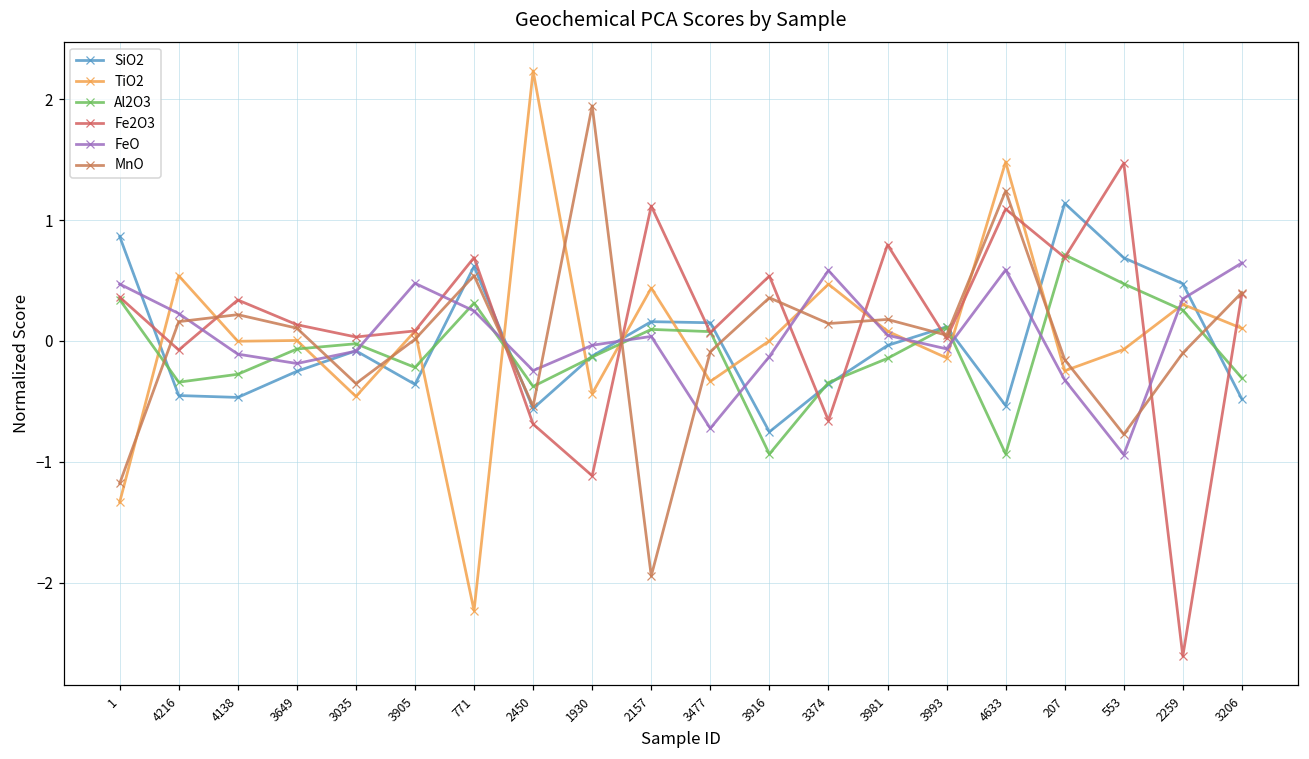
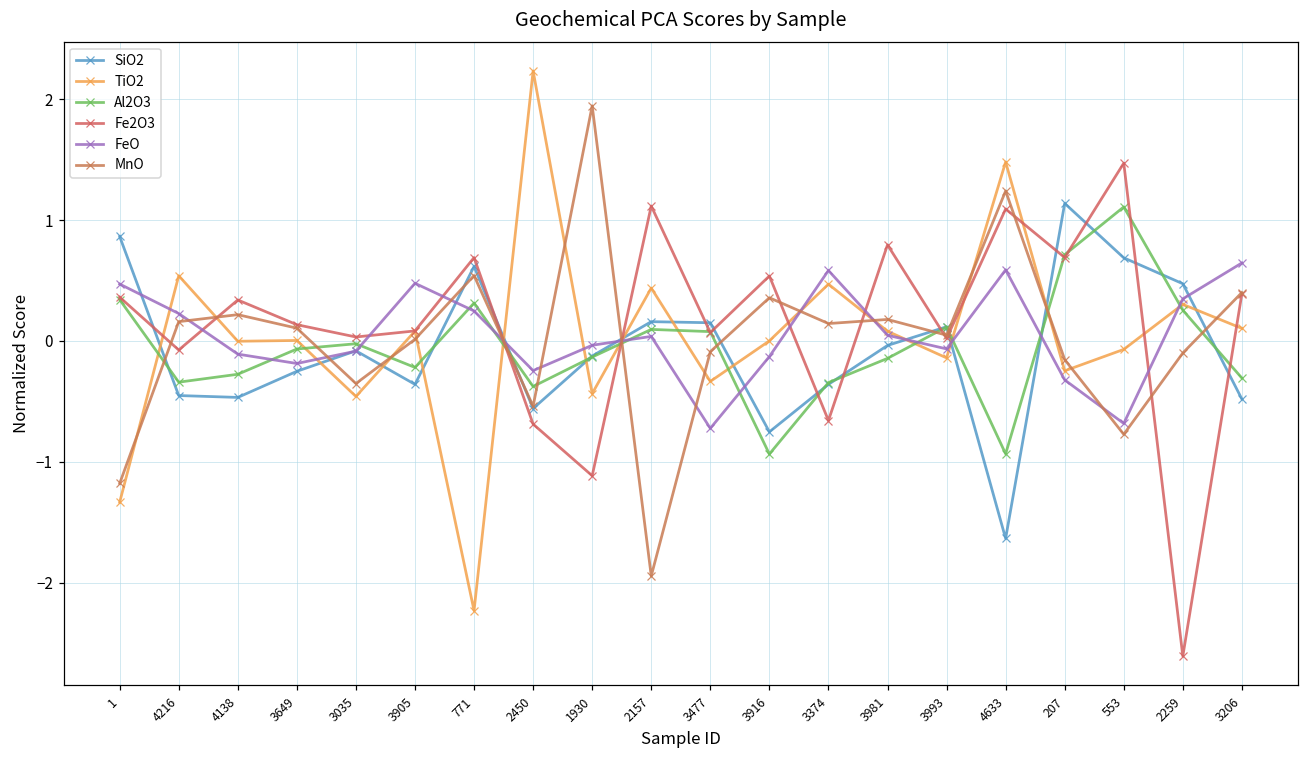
SiO2, 4633: -0.54 -> -1.63
Al2O3, 553: 0.47 -> 1.11
FeO, 553: -0.94 -> -0.68
